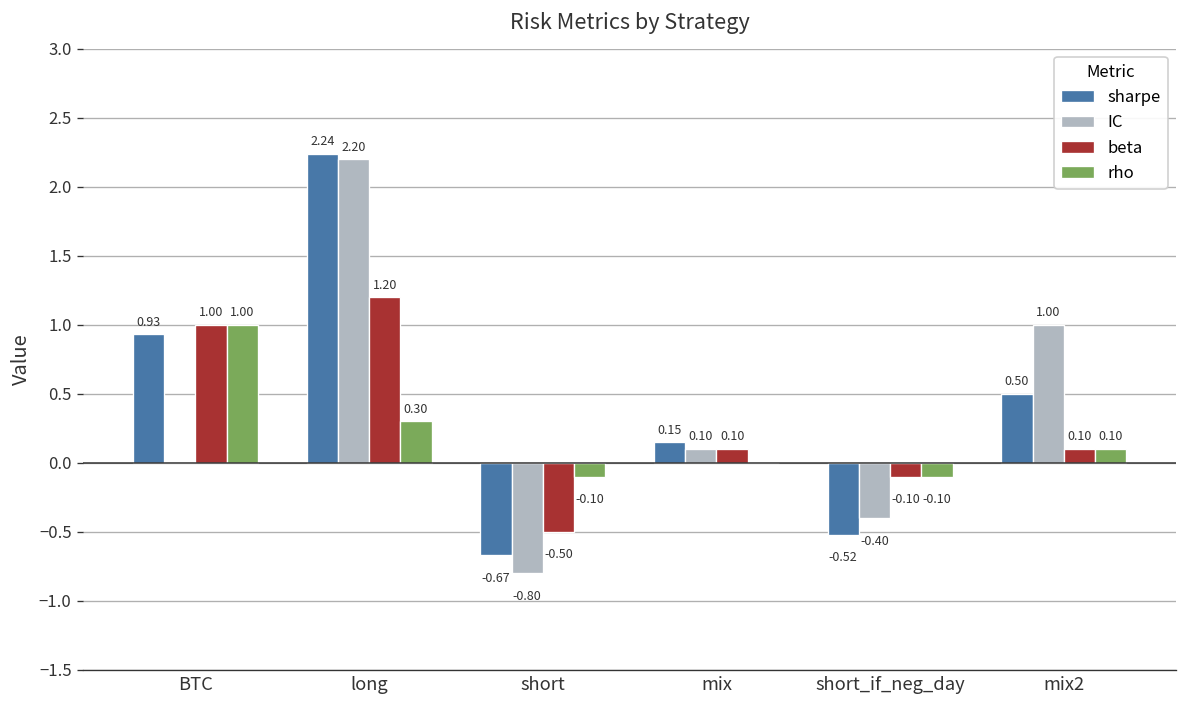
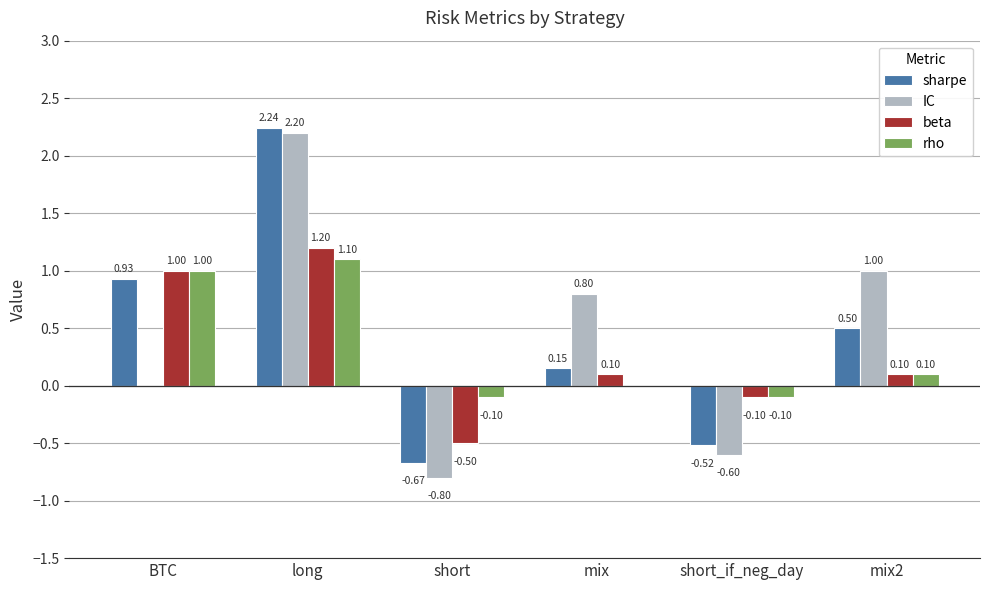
rho, long: 0.30 -> 1.10
IC, mix: 0.10 -> 0.80
IC, short_if_neg_day: -0.40 -> -0.60
